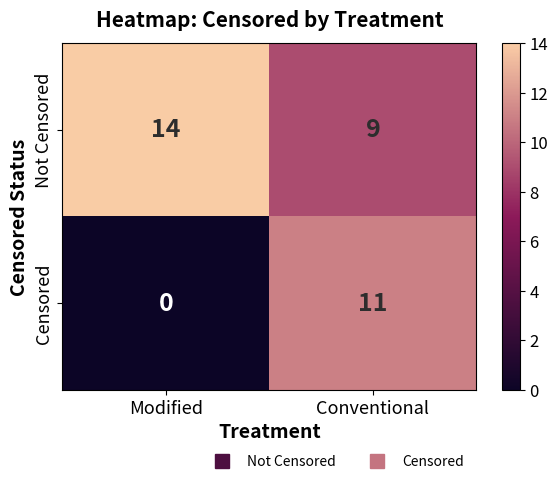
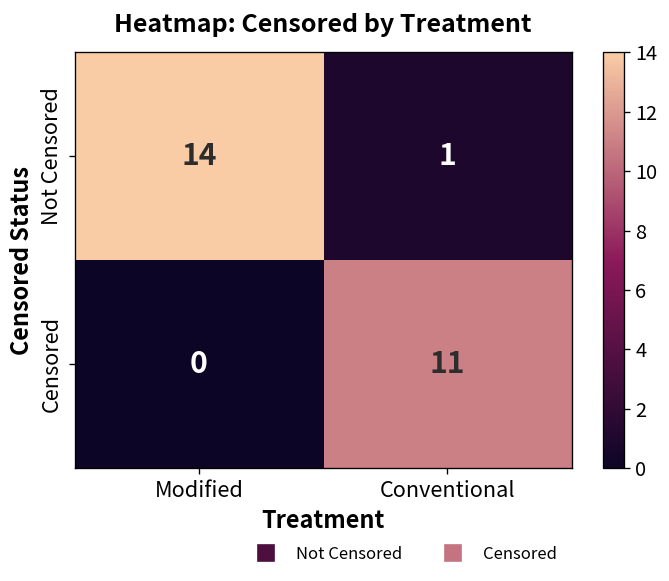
Not Censored, Conventional: 9 -> 1
